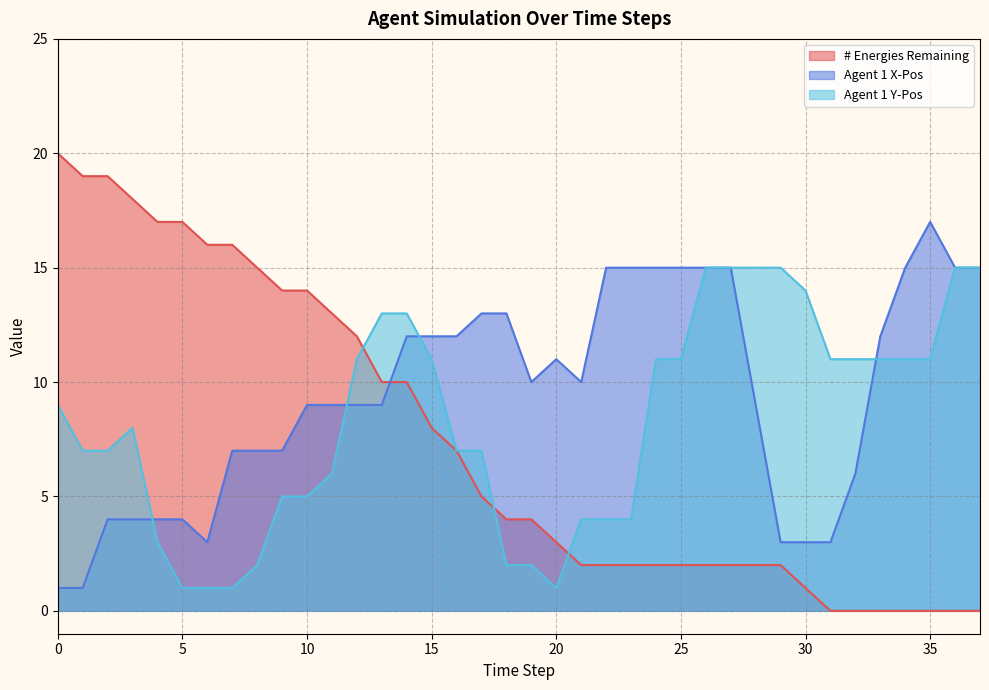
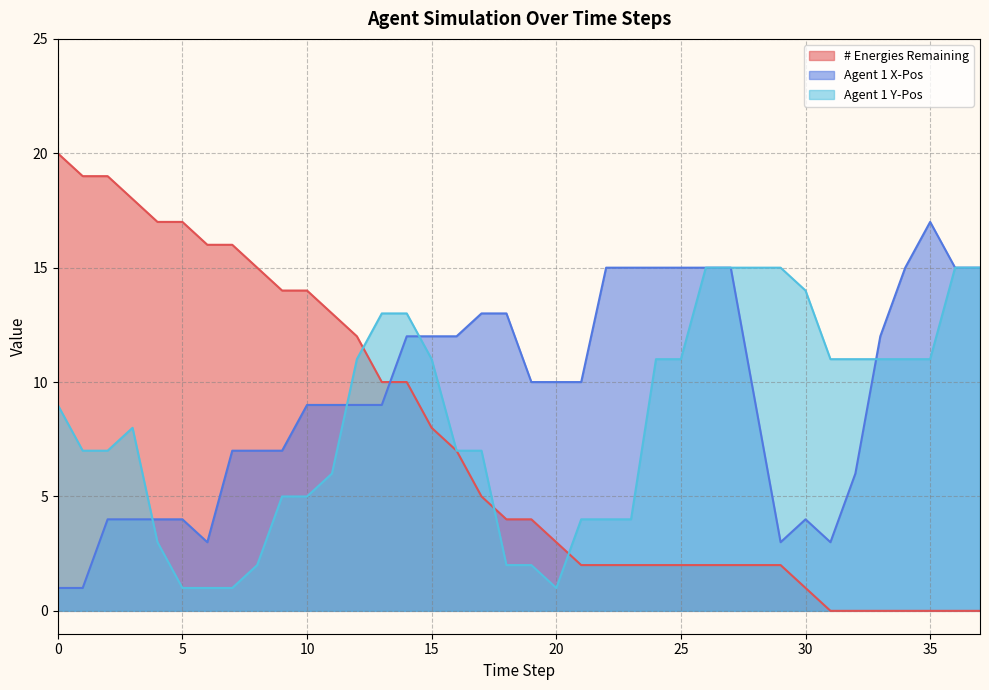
Agent 1 X-Pos, 20: 11 -> 10
Agent 1 X-Pos, 30: 3 -> 4
